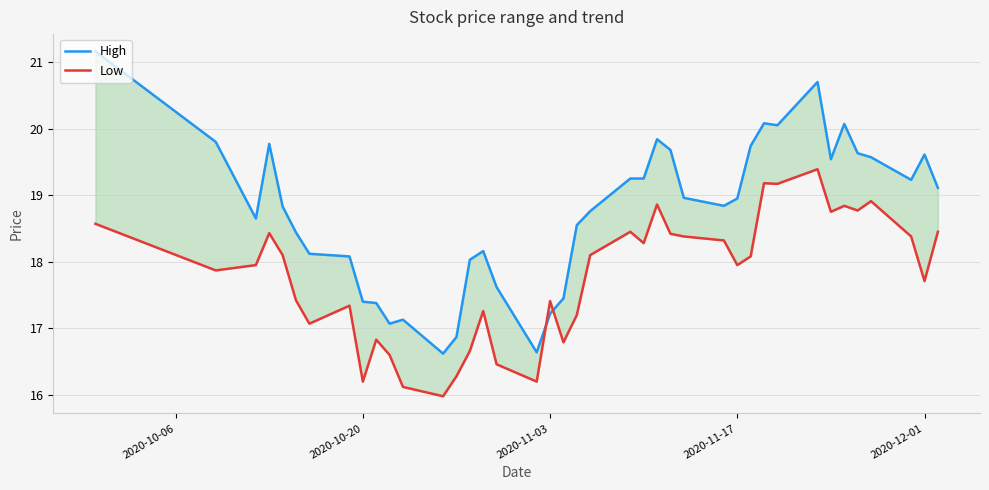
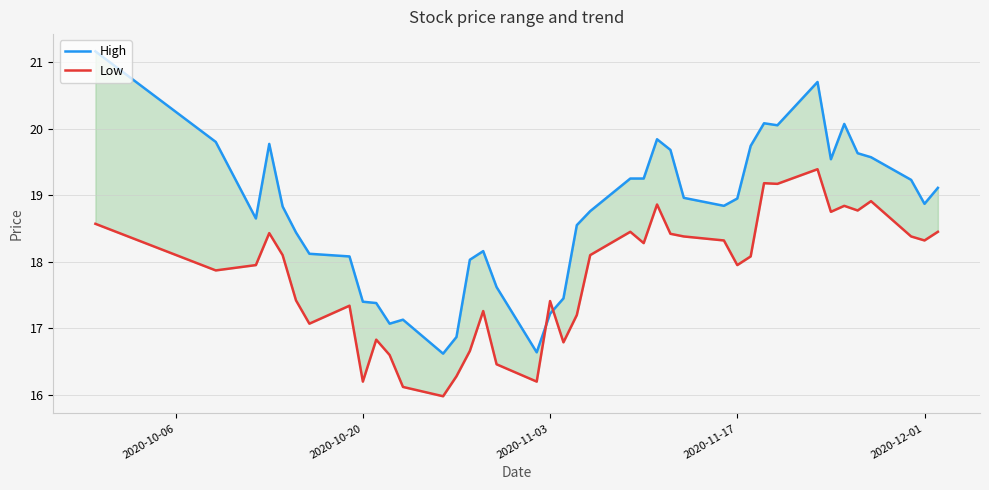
High, 2020-12-01: 19.6 -> 18.9
Low, 2020-12-01: 17.7 -> 18.3
